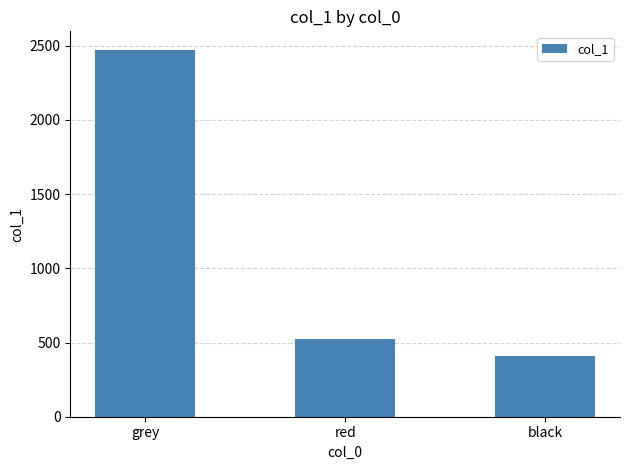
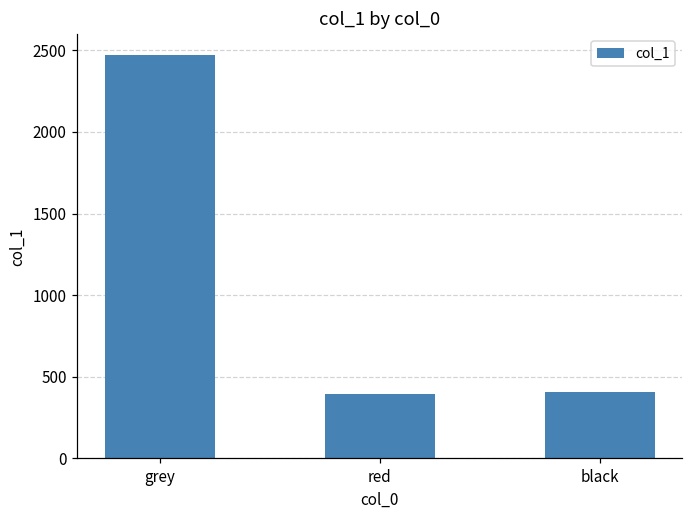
red: 530 -> 390
